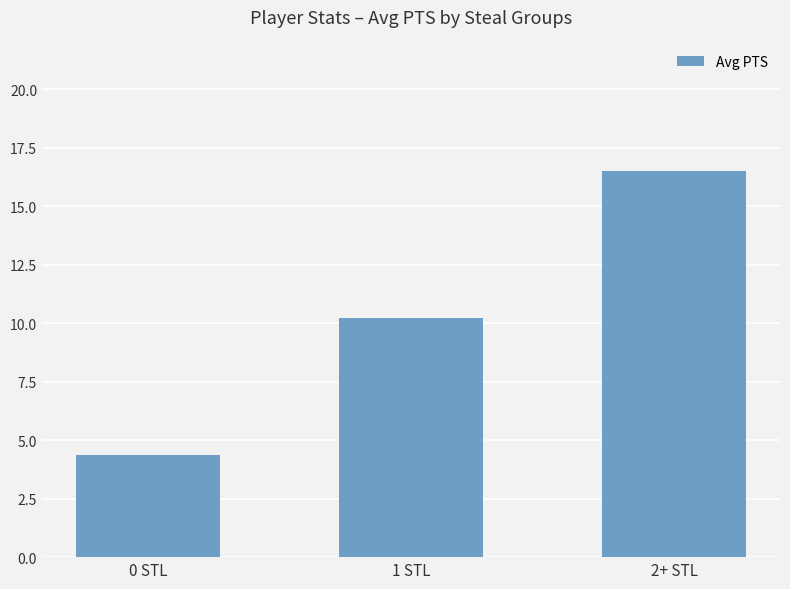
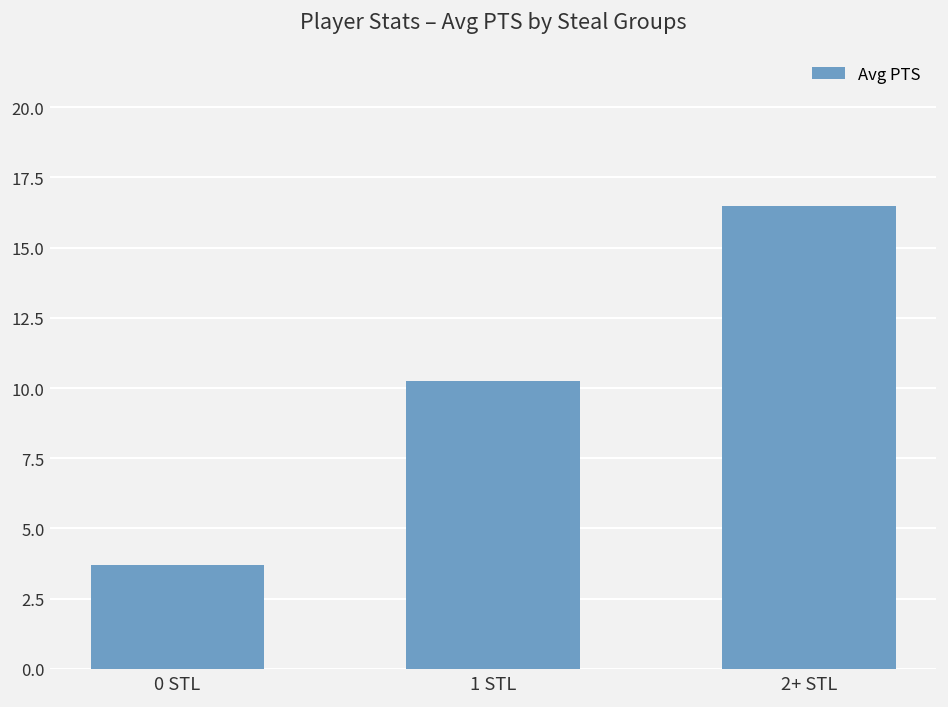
0 STL: 4.4 -> 3.7
